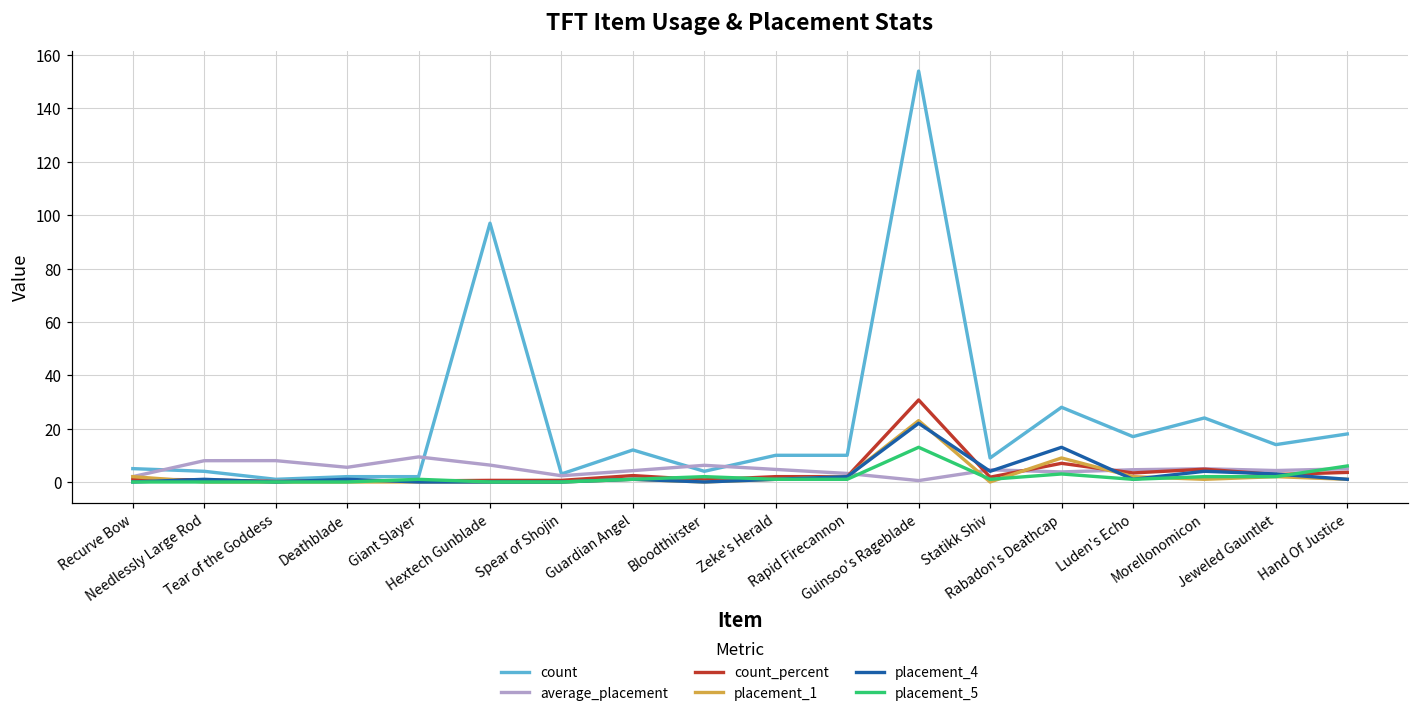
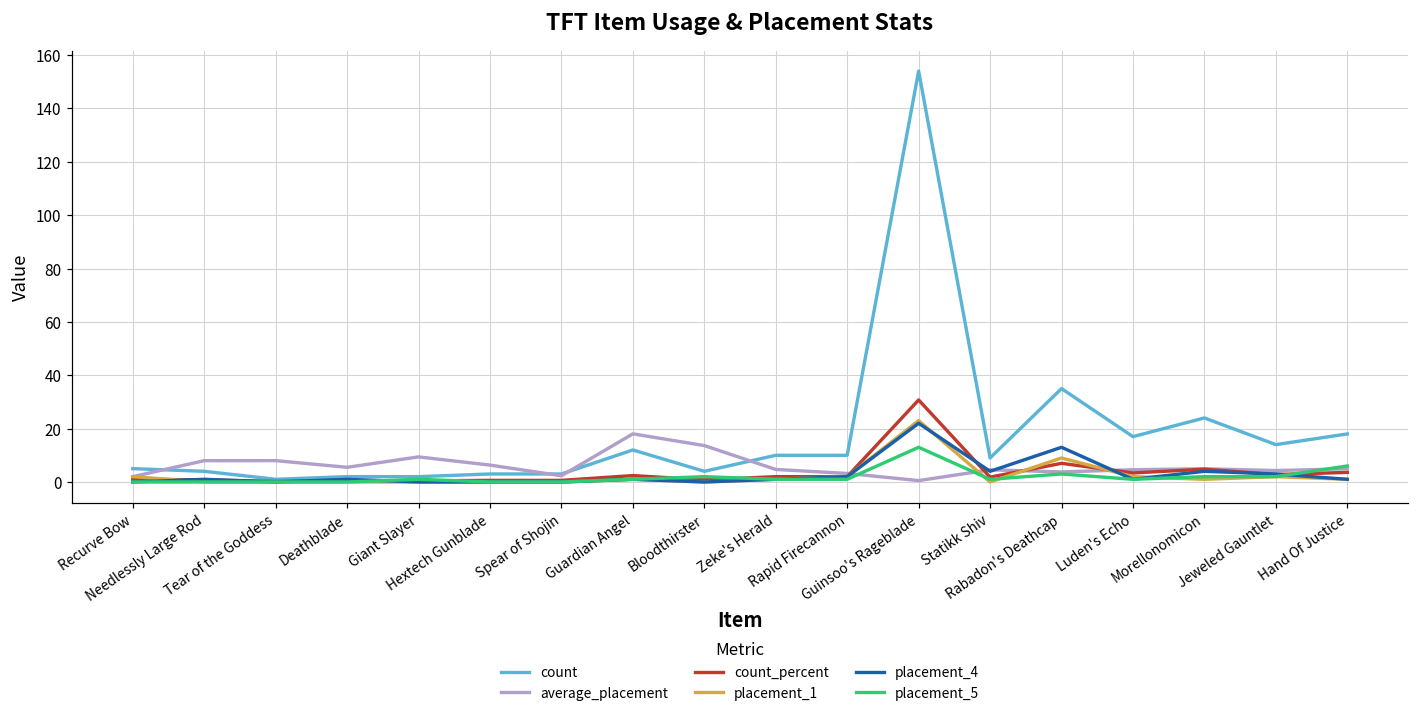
count, Hextech Gunblade: 97 -> 3
average_placement, Guardian Angel: 4 -> 18
average_placement, Bloodthirster: 6 -> 14
count, Rabadon's Deathcap: 28 -> 35
